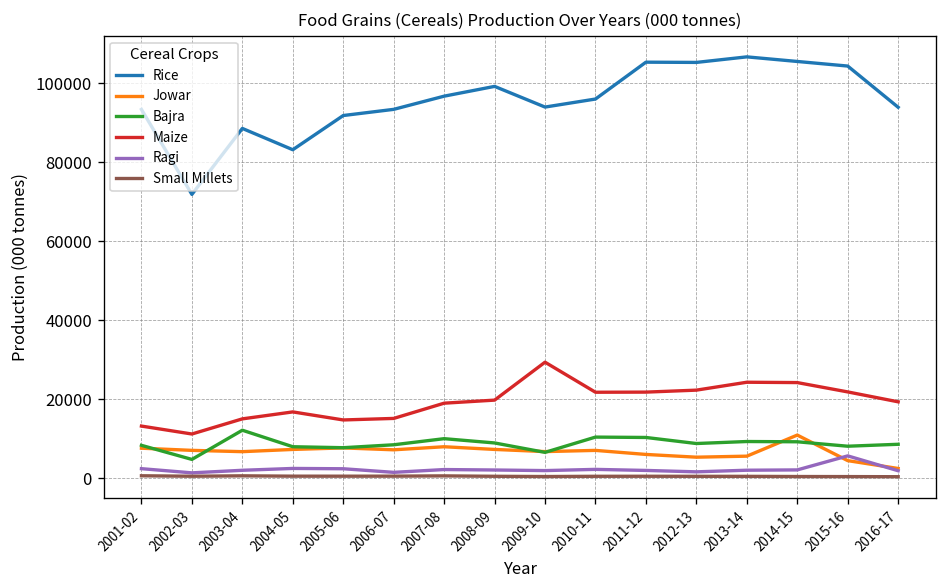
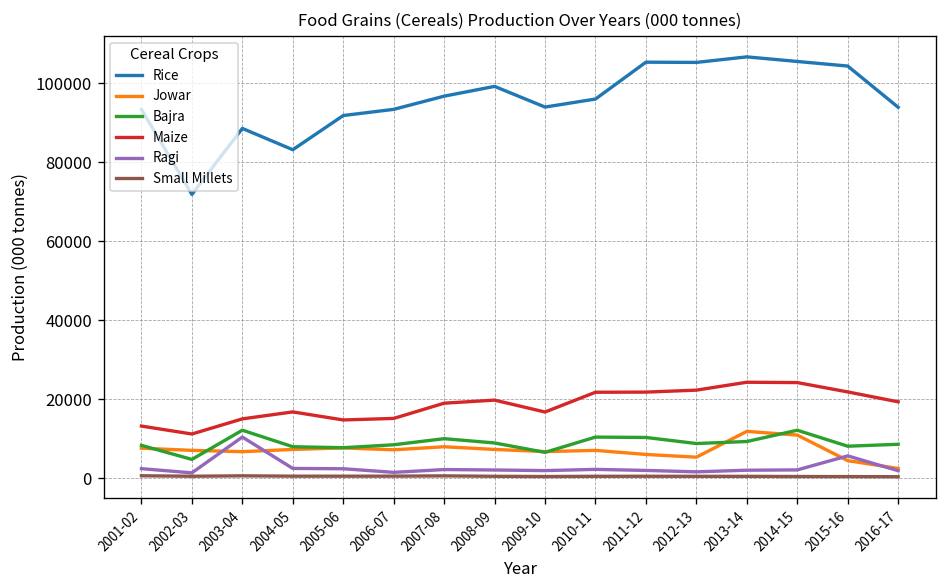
Ragi, 2003-04: 2000 -> 10000
Maize, 2009-10: 29000 -> 17000
Jowar, 2013-14: 6000 -> 12000
Bajra, 2014-15: 9000 -> 12000
